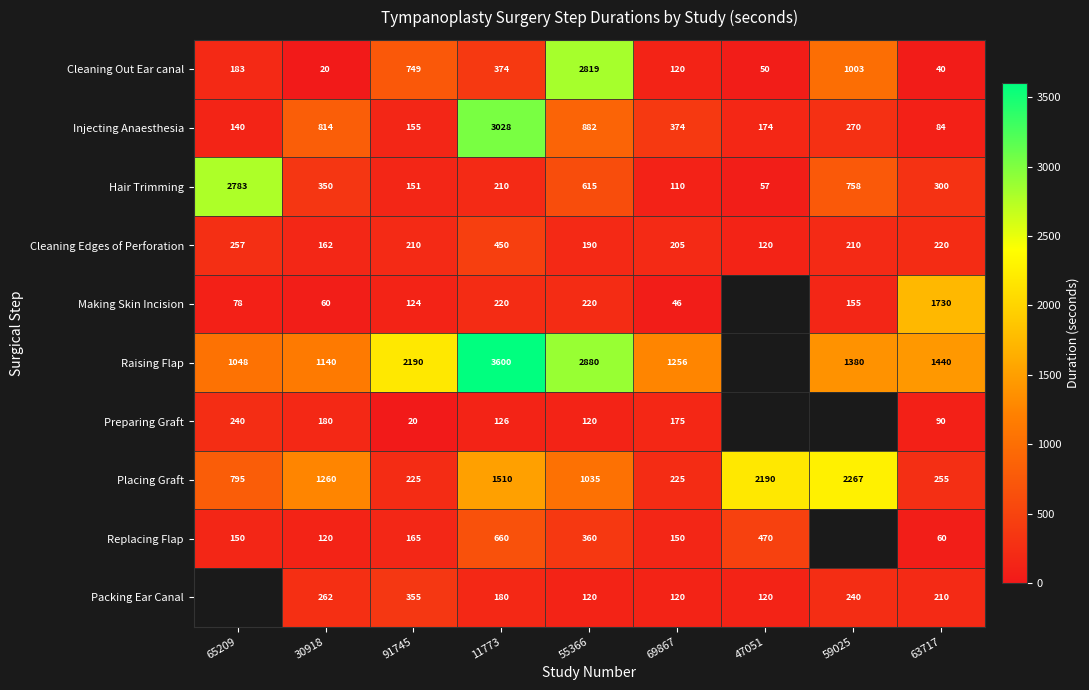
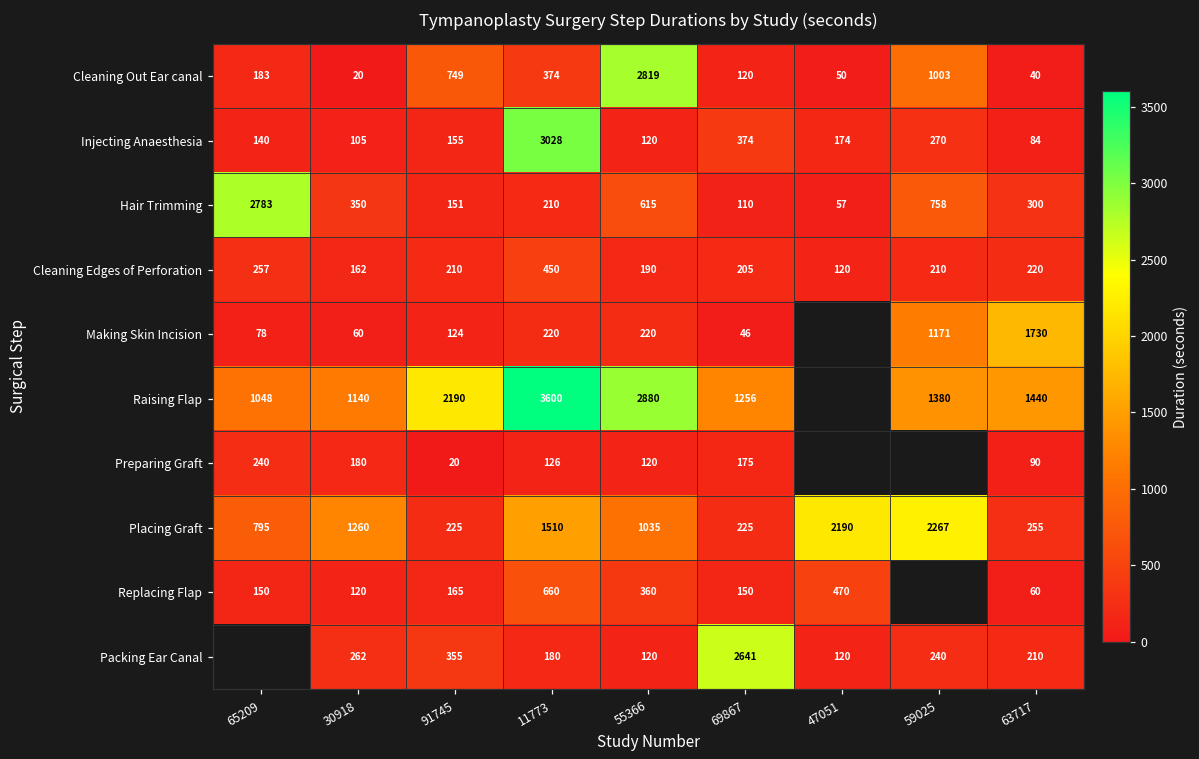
Injecting Anaesthesia, 30918: 814 -> 105
Injecting Anaesthesia, 55366: 882 -> 120
Making Skin Incision, 59025: 155 -> 1171
Packing Ear Canal, 69867: 120 -> 2641
